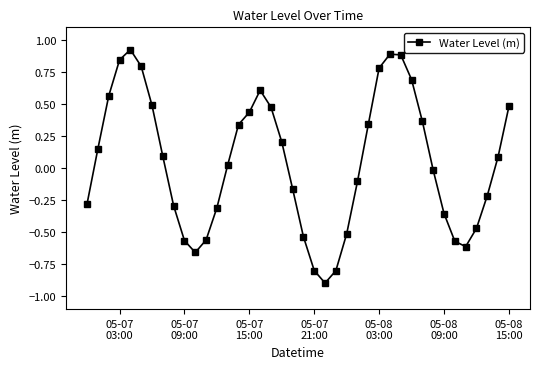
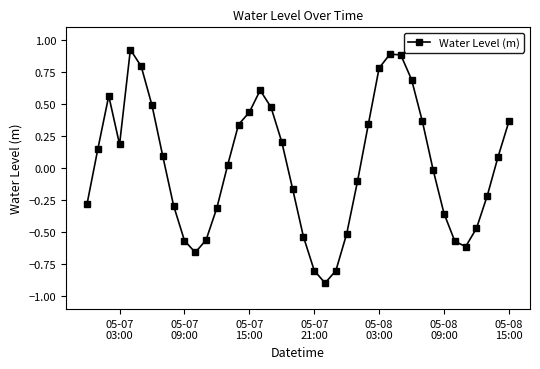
05-07 03:00: 0.85 -> 0.19
05-08 15:00: 0.48 -> 0.37
